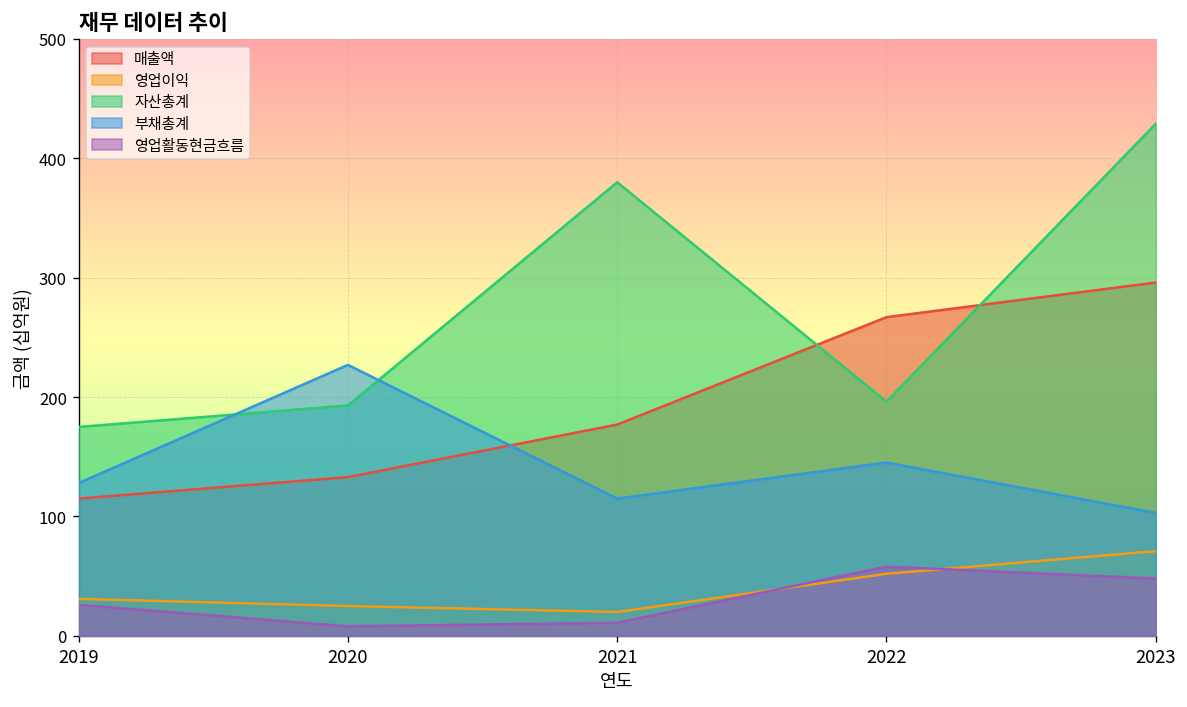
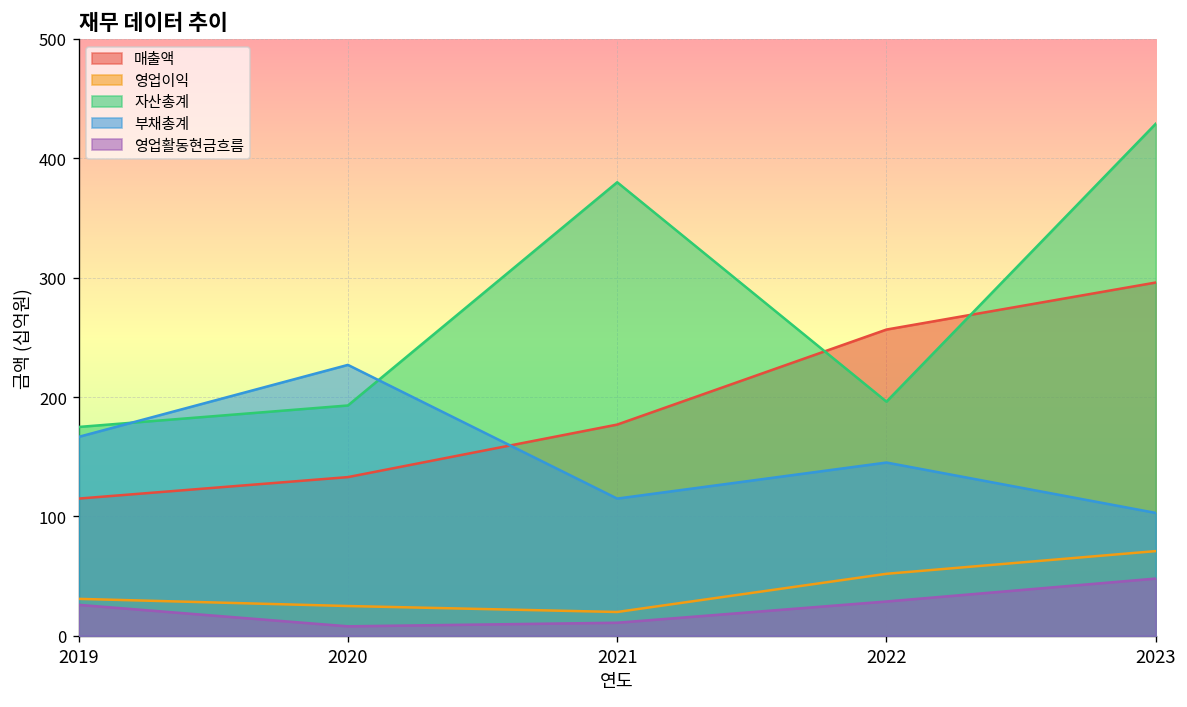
부채총계, 2019: 130 -> 170
매출액, 2022: 270 -> 260
영업활동현금흐름, 2022: 60 -> 30
